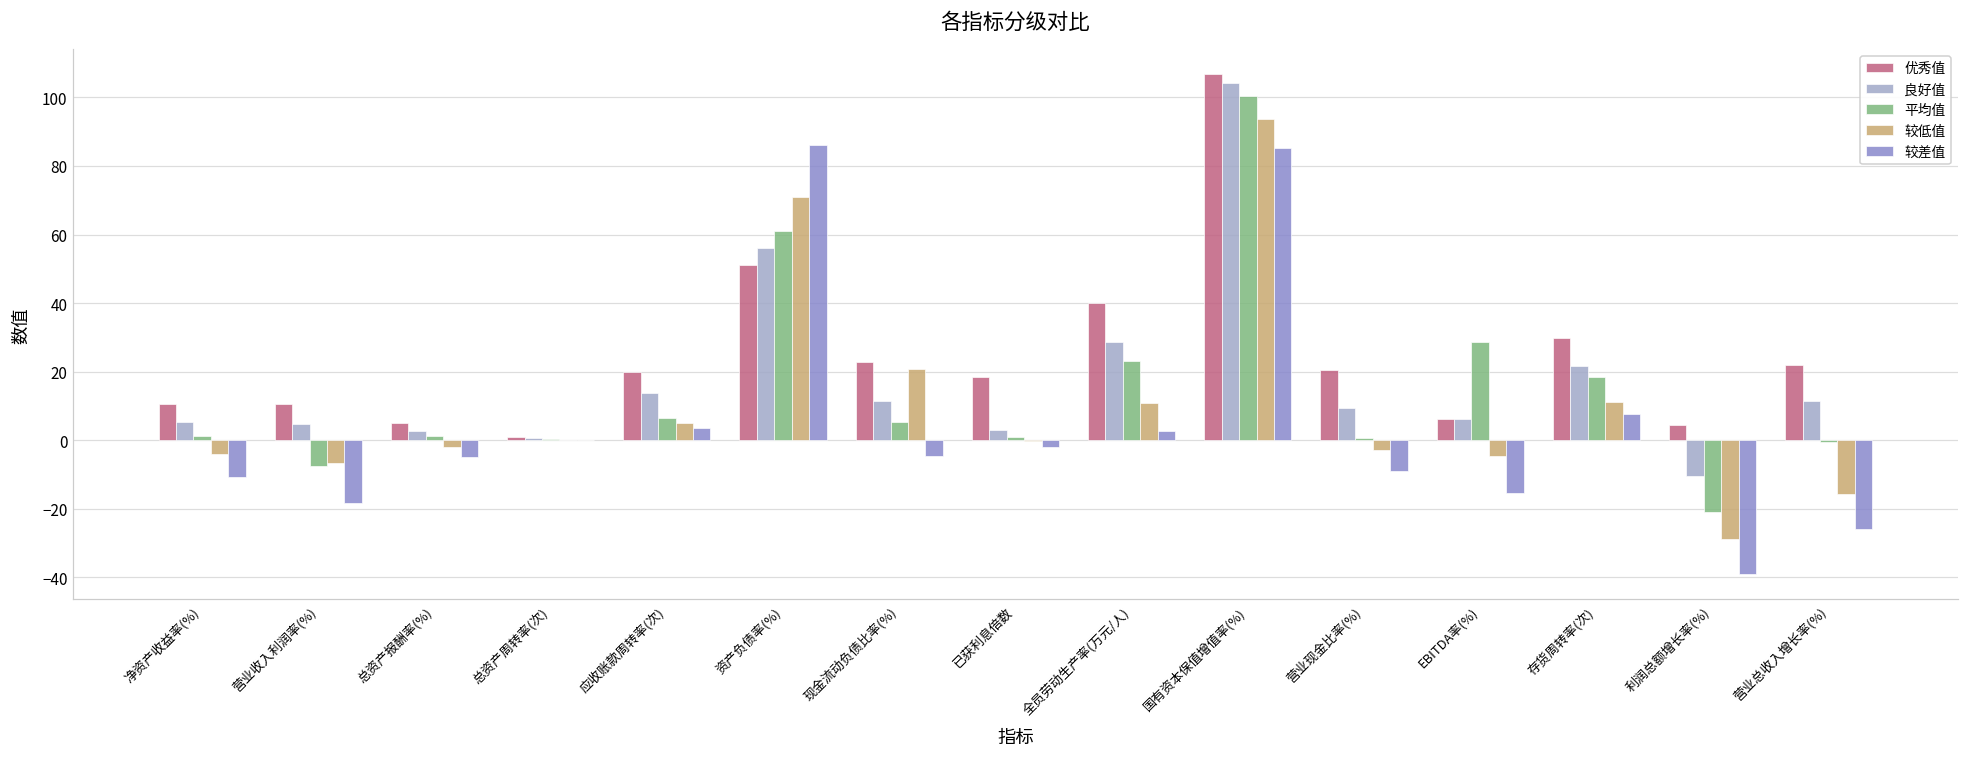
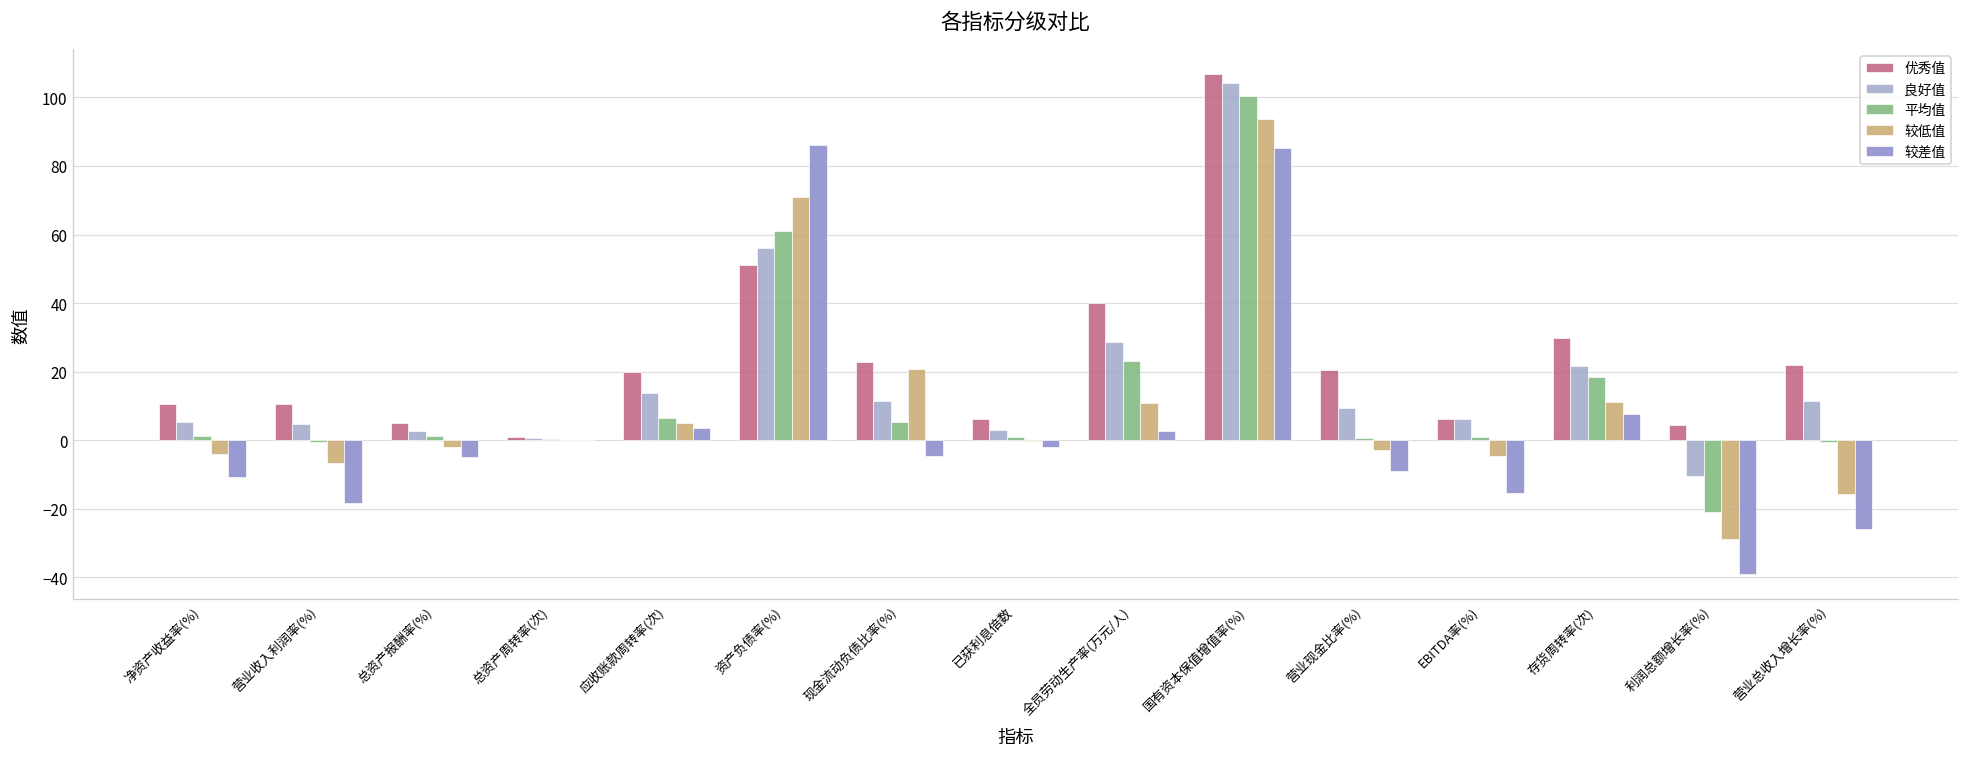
平均值, 营业收入利润率(%): -8 -> -1
优秀值, 已获利息倍数: 19 -> 6
平均值, EBITDA率(%): 29 -> 1
